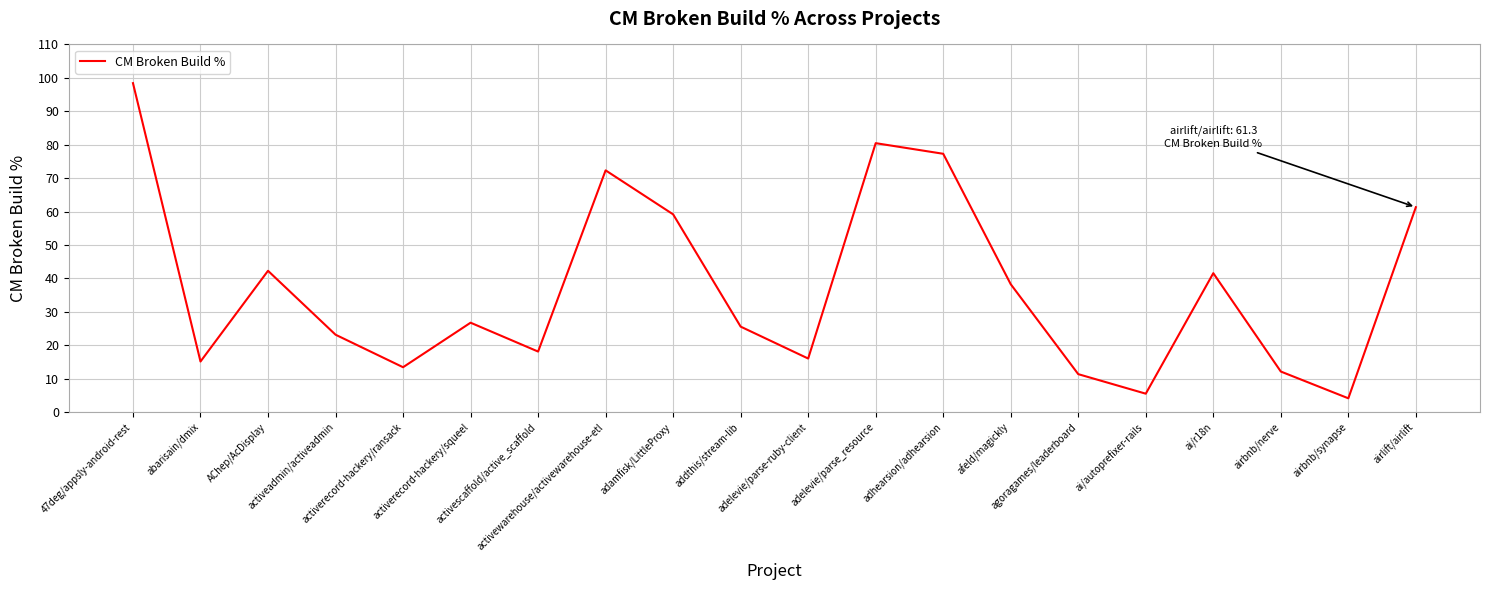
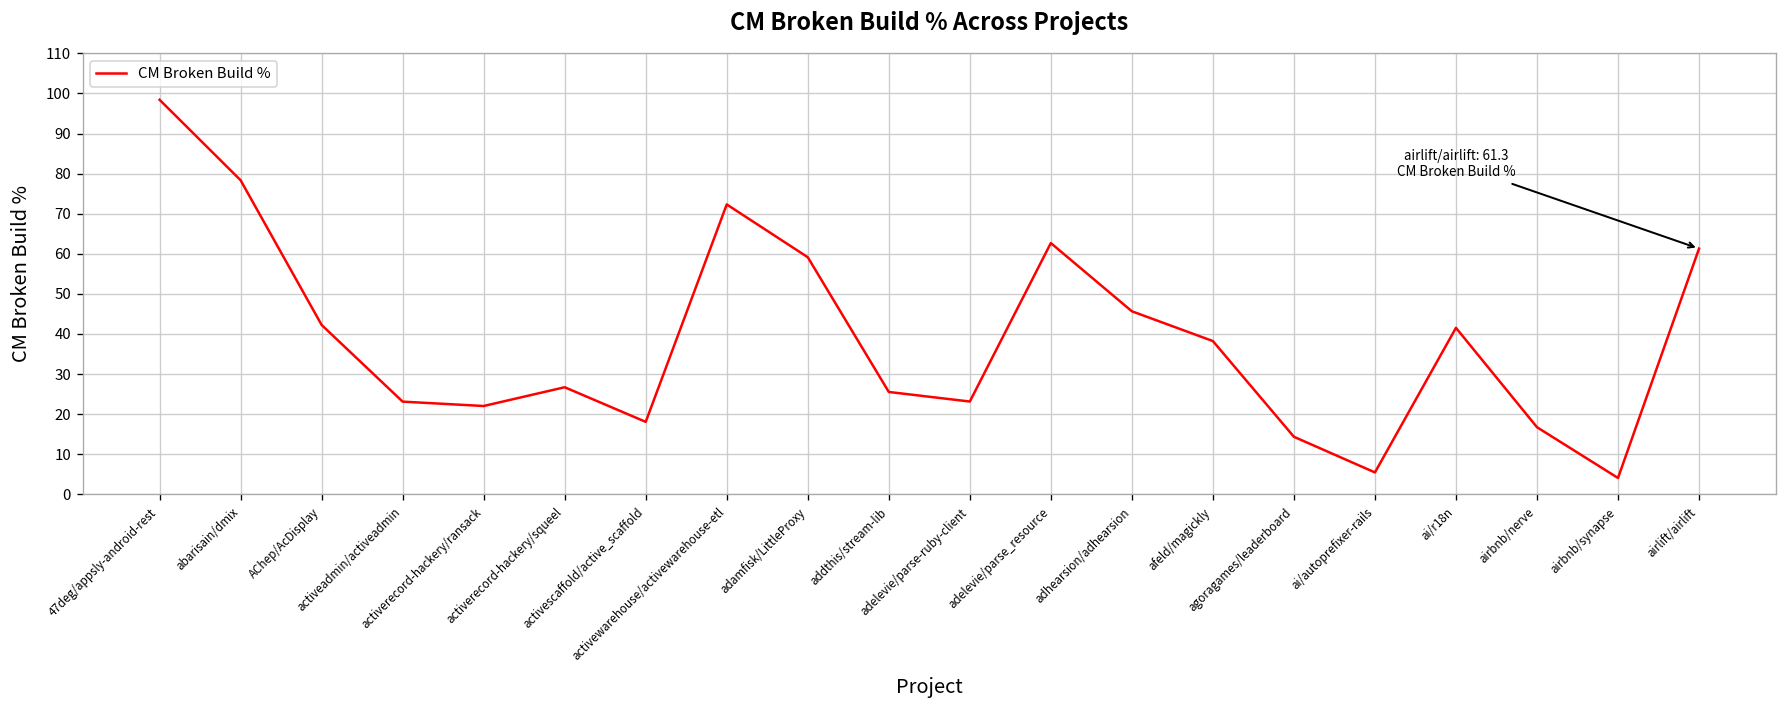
abarisain/dmix: 15 -> 78
activerecord-hackery/ransack: 13 -> 22
adelevie/parse-ruby-client: 16 -> 23
adelevie/parse_resource: 80 -> 63
adhearsion/adhearsion: 77 -> 46
agoragames/leaderboard: 11 -> 14
airbnb/nerve: 12 -> 17
